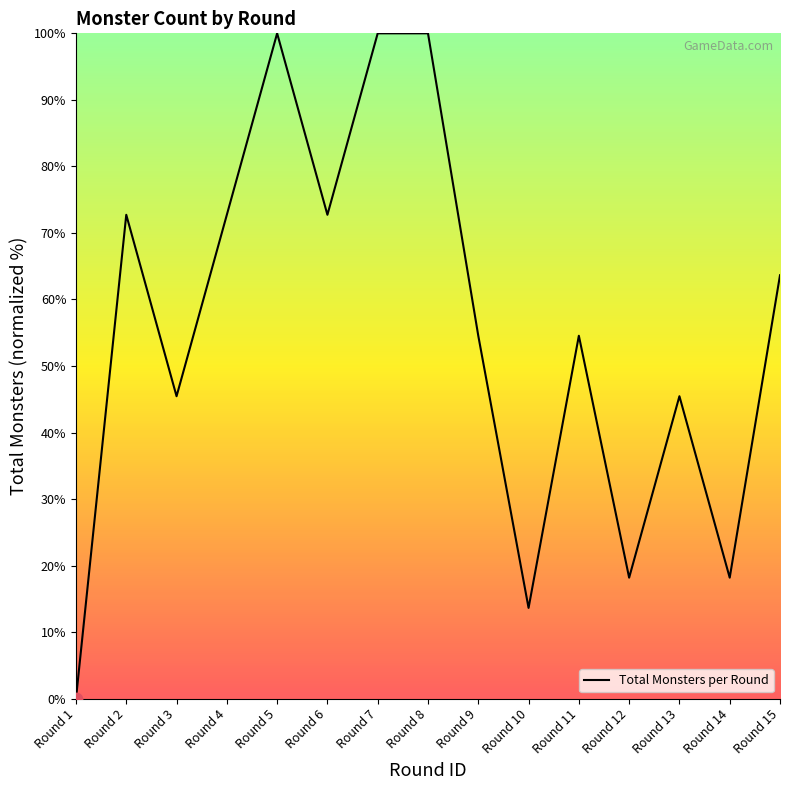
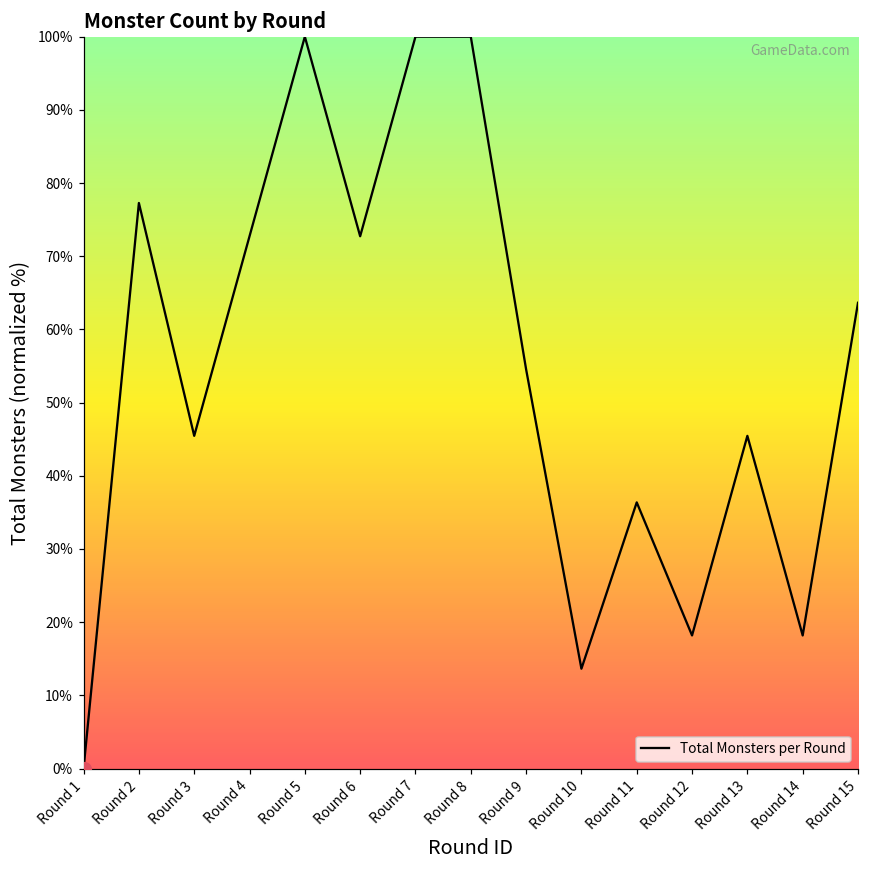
Total Monsters per Round, Round 2: 73% -> 77%
Total Monsters per Round, Round 11: 55% -> 36%
